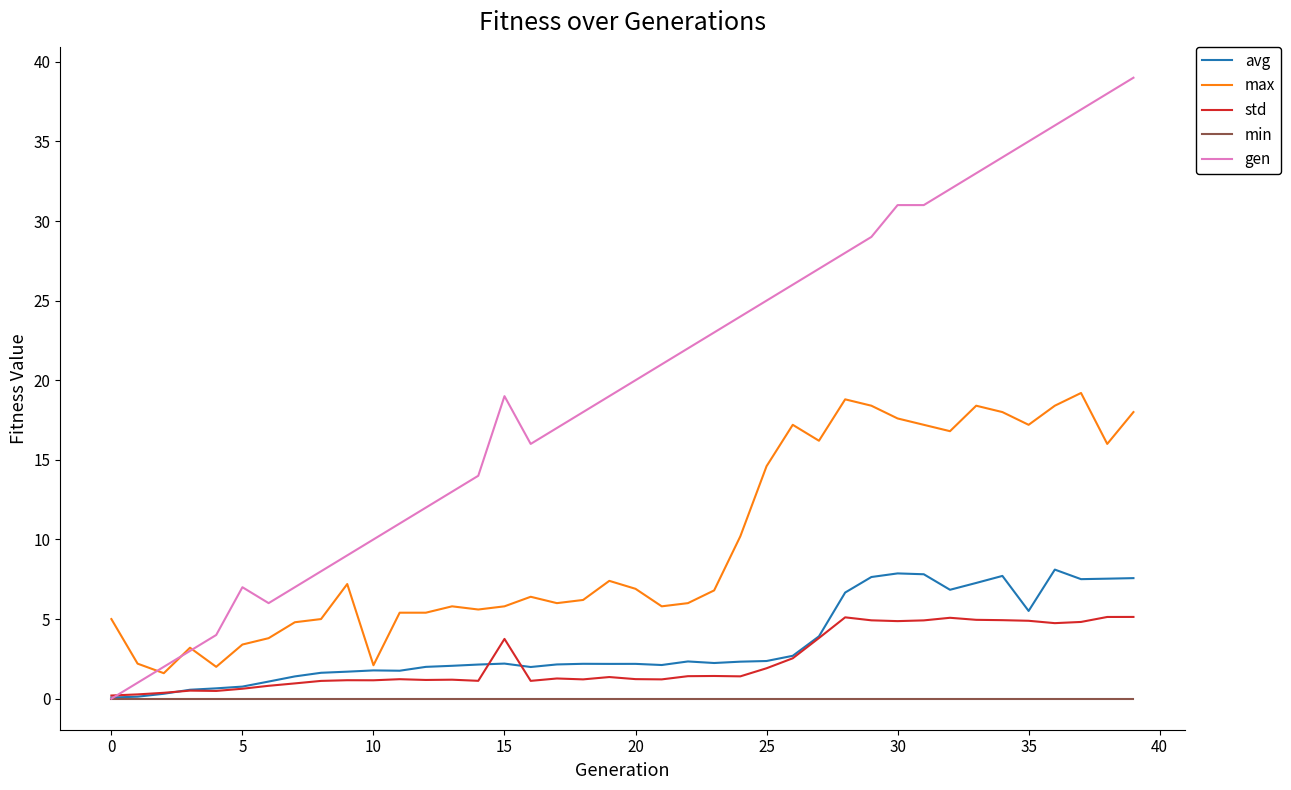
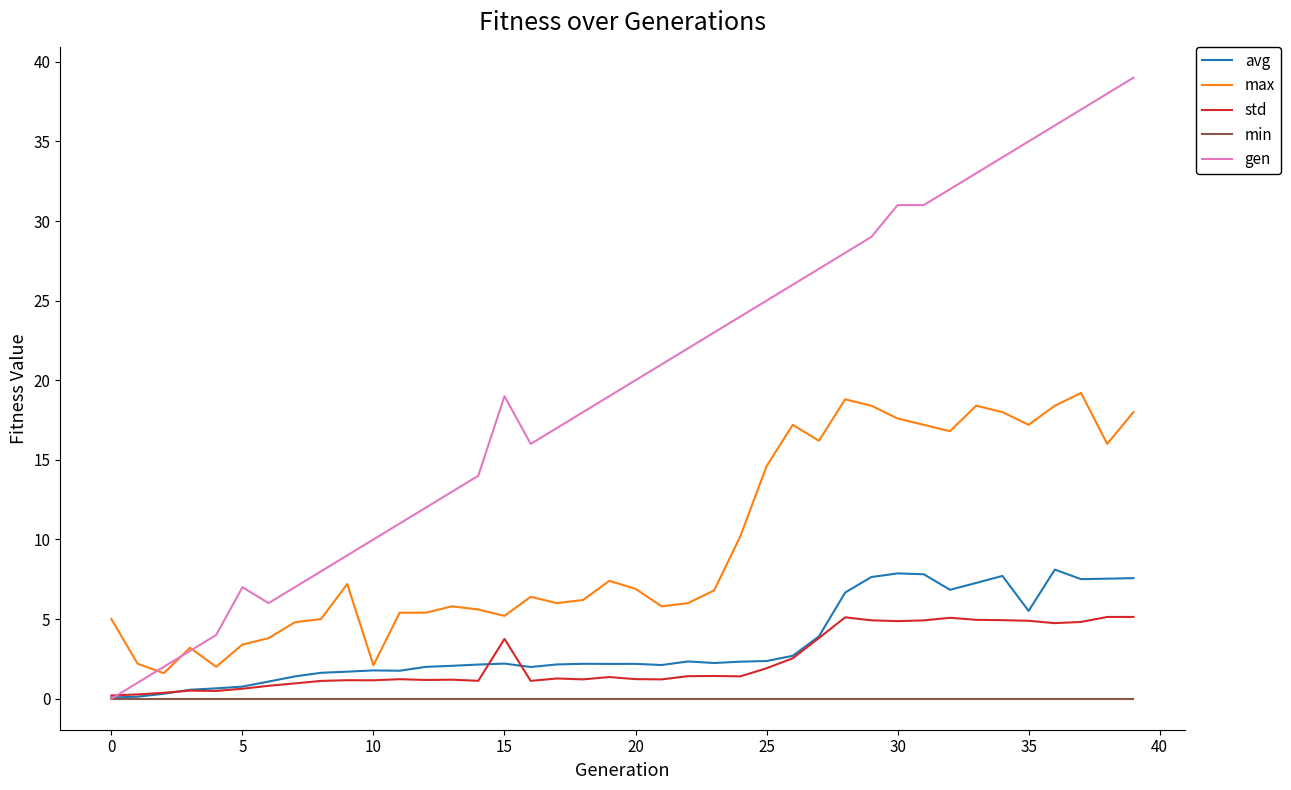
max, 15: 5.8 -> 5.2
